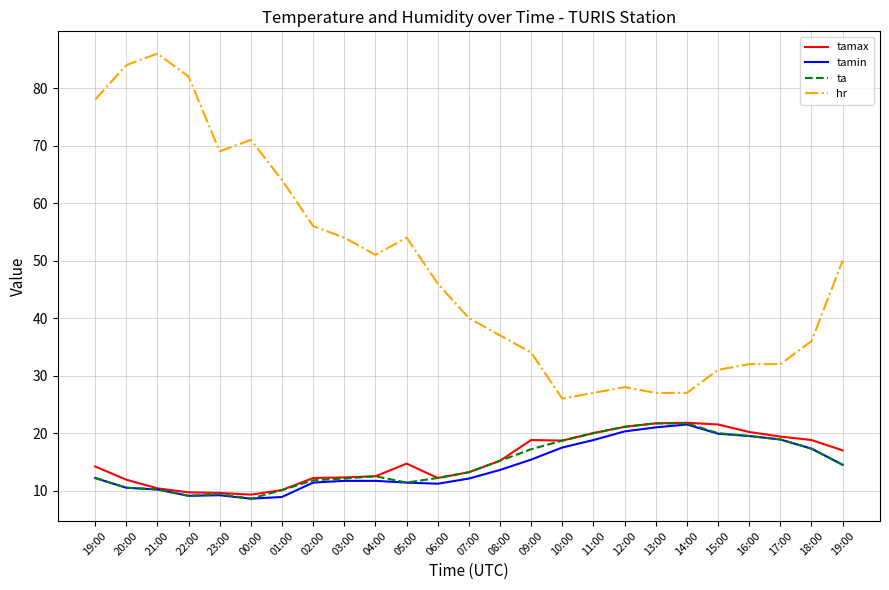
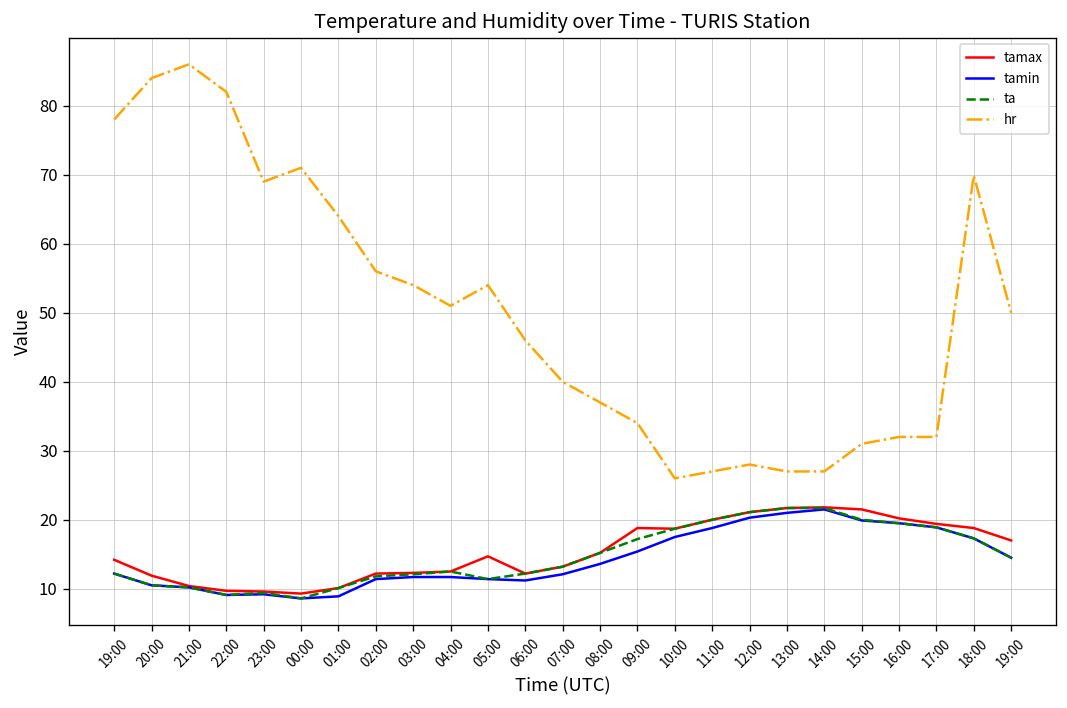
hr, 18:00: 36 -> 70
